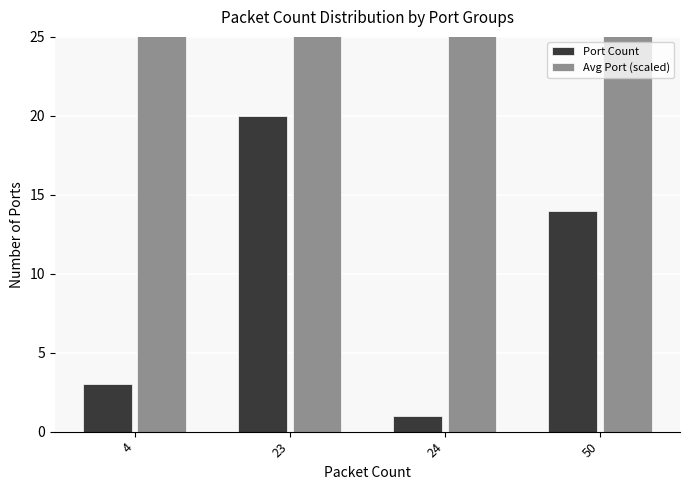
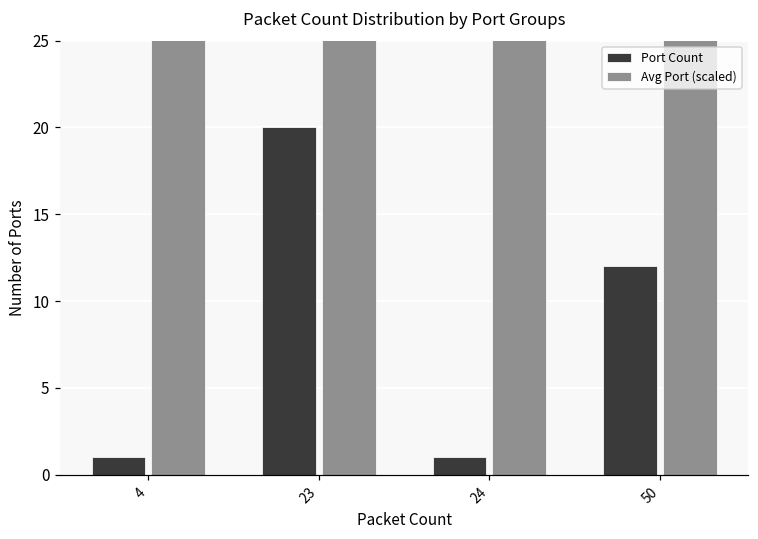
Port Count, 4: 3 -> 1
Port Count, 50: 14 -> 12
